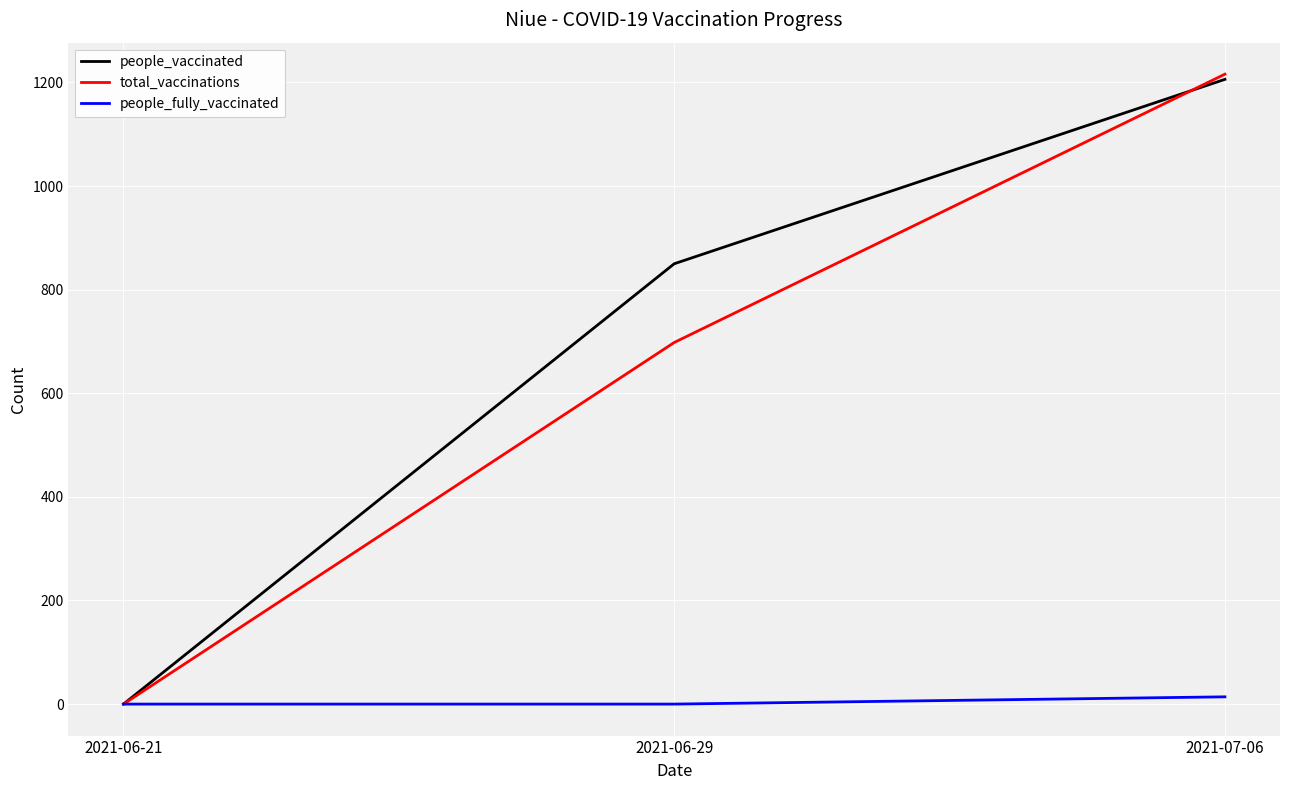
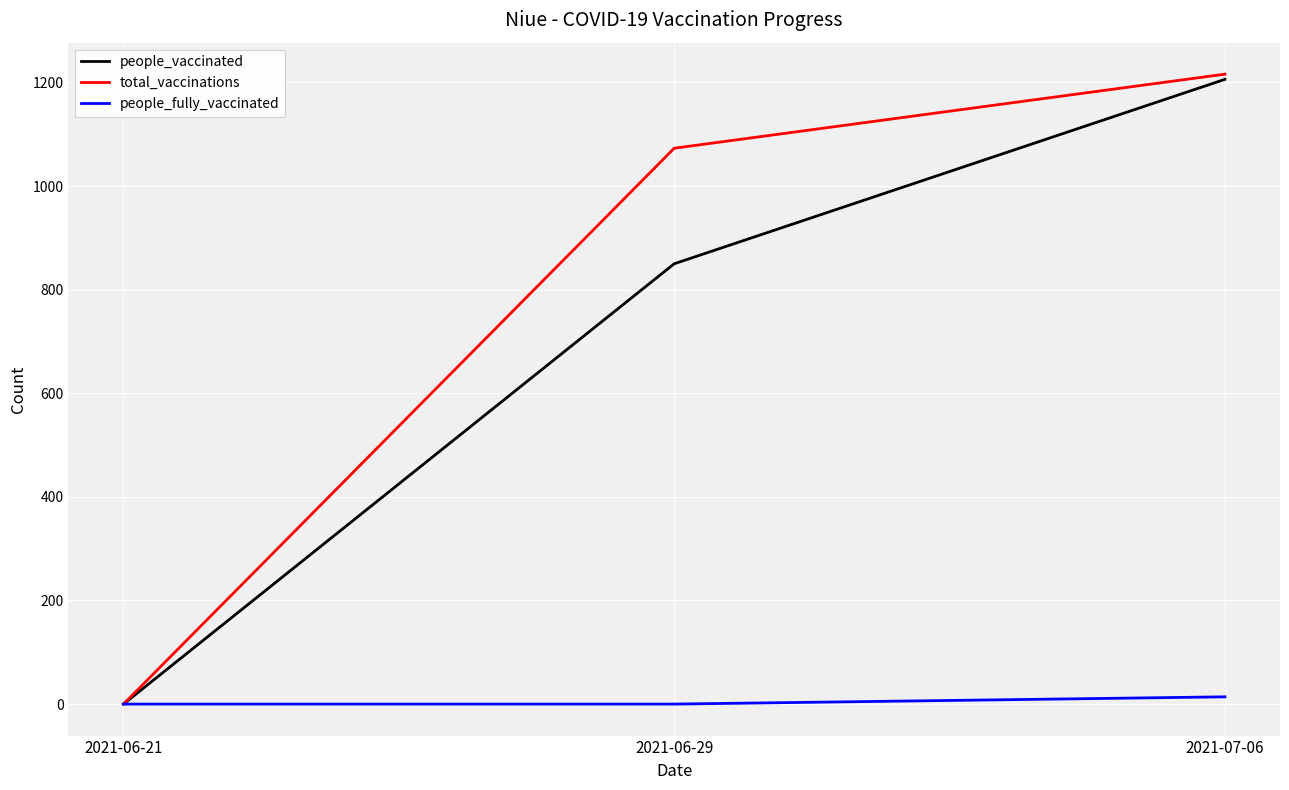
total_vaccinations, 2021-06-29: 700 -> 1070
